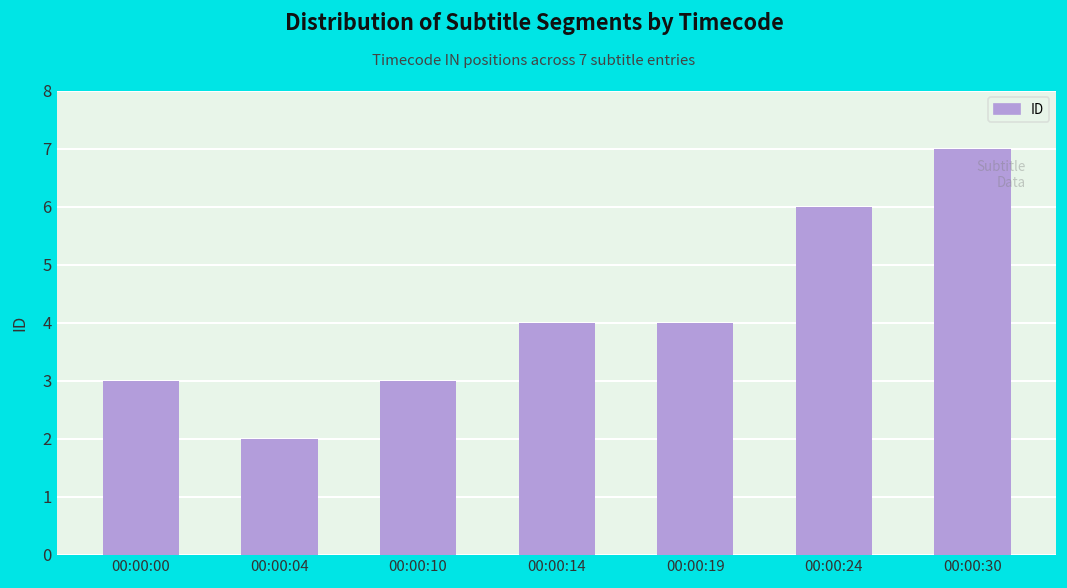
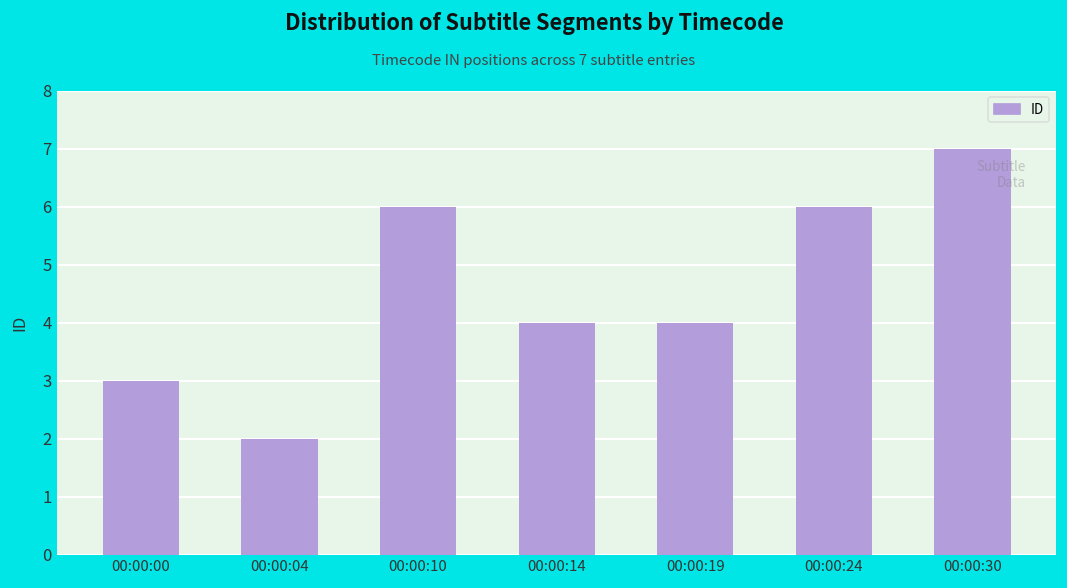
00:00:10: 3 -> 6
